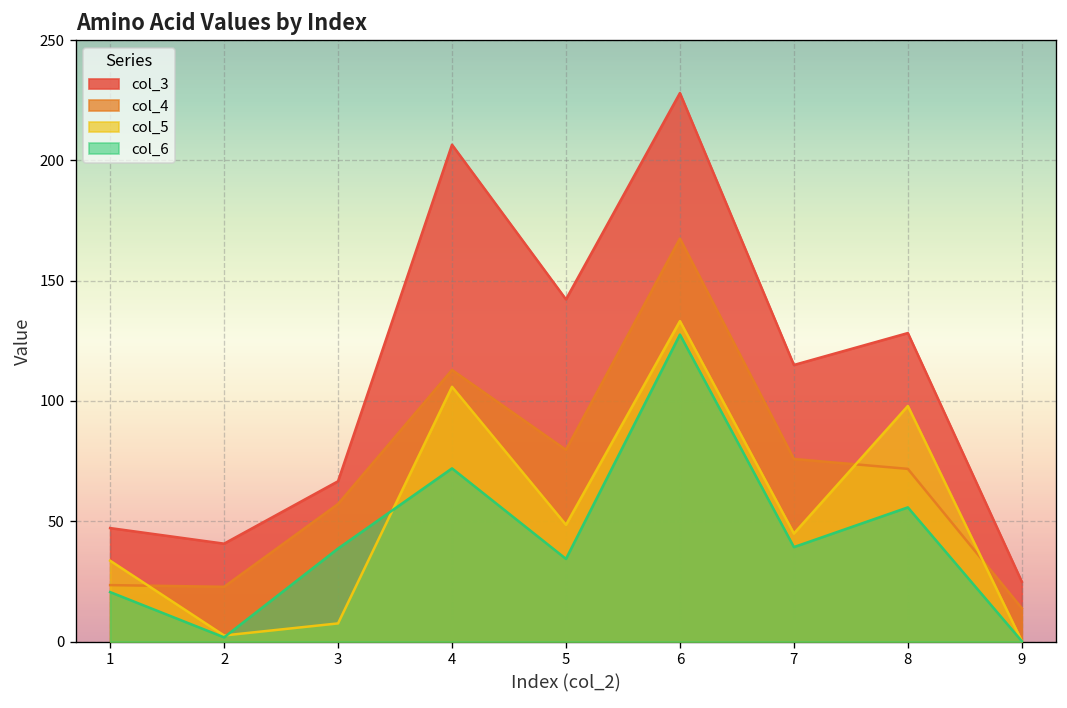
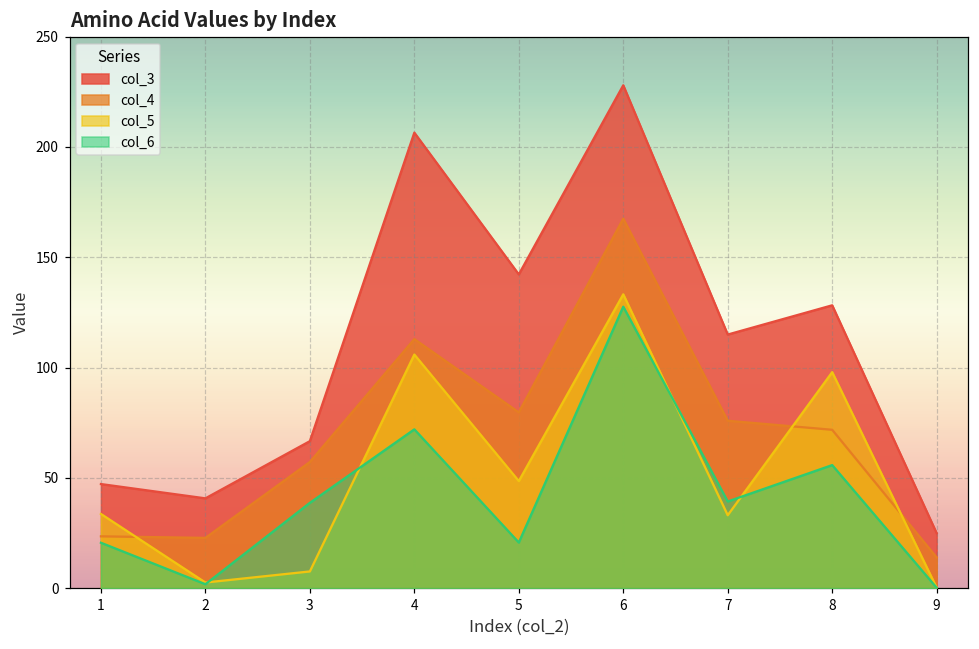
col_6, 5: 34 -> 21
col_5, 7: 45 -> 33
